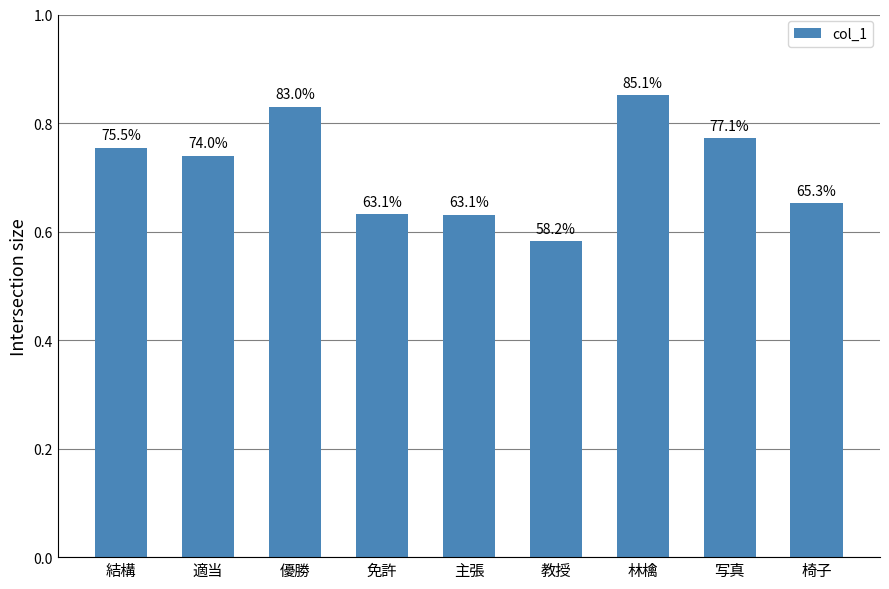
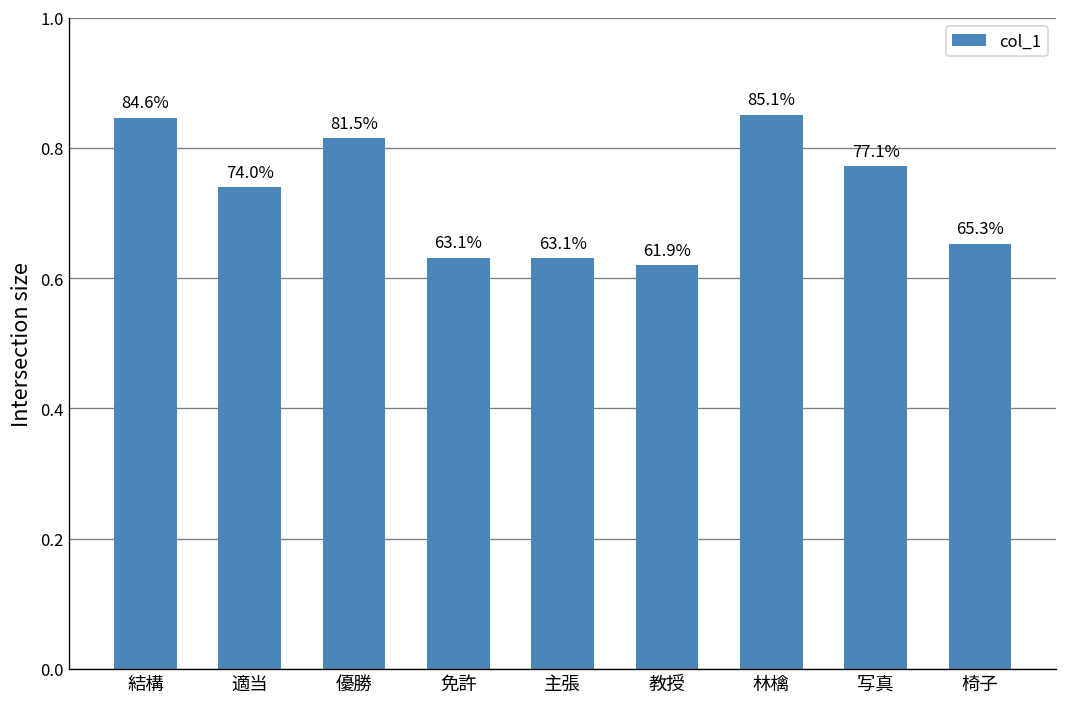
結構: 75.5% -> 84.6%
優勝: 83.0% -> 81.5%
教授: 58.2% -> 61.9%
